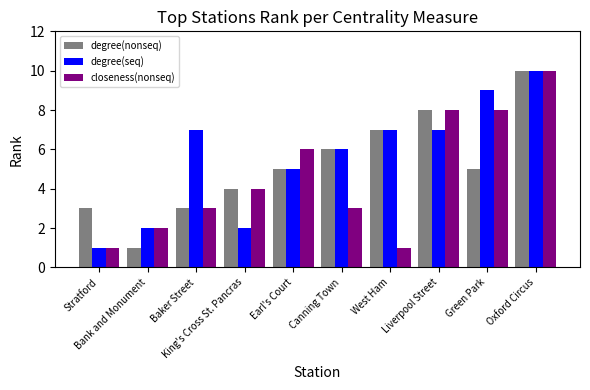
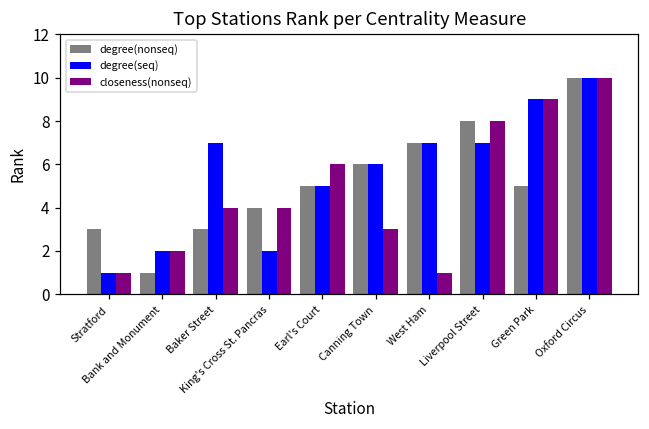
closeness(nonseq), Baker Street: 3 -> 4
closeness(nonseq), Green Park: 8 -> 9
